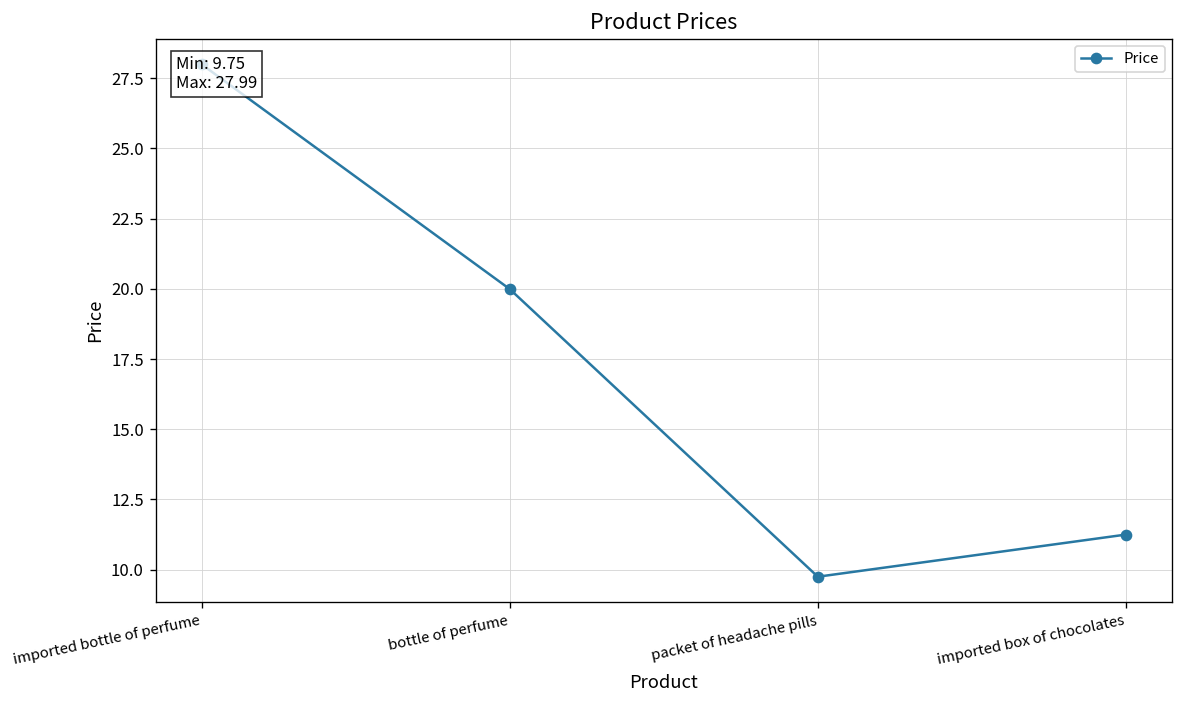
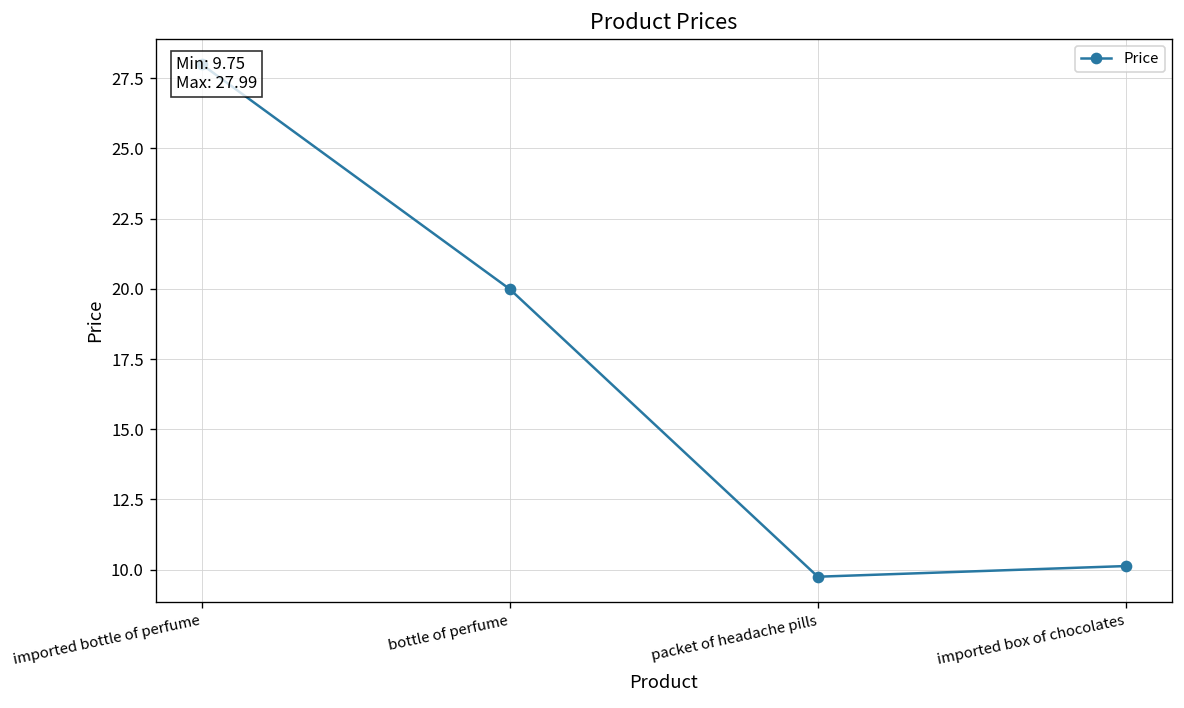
imported box of chocolates: 11.3 -> 10.1
